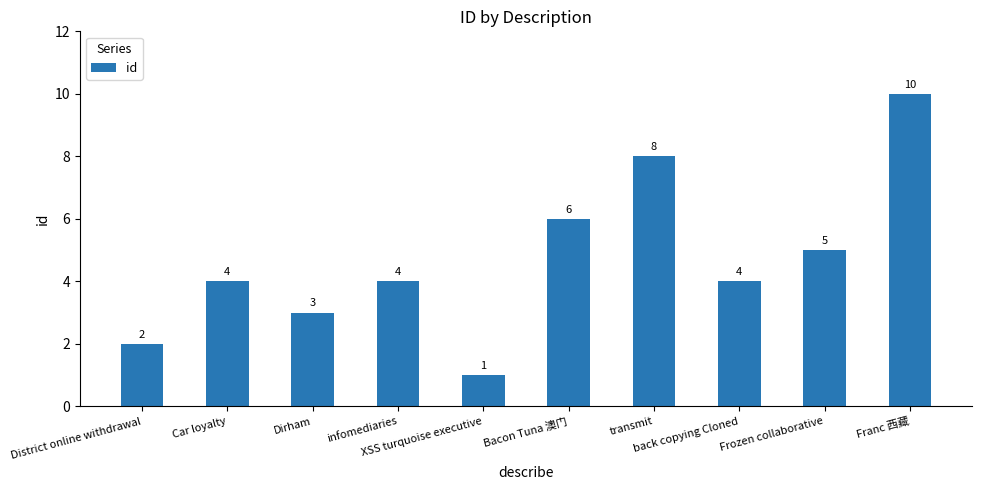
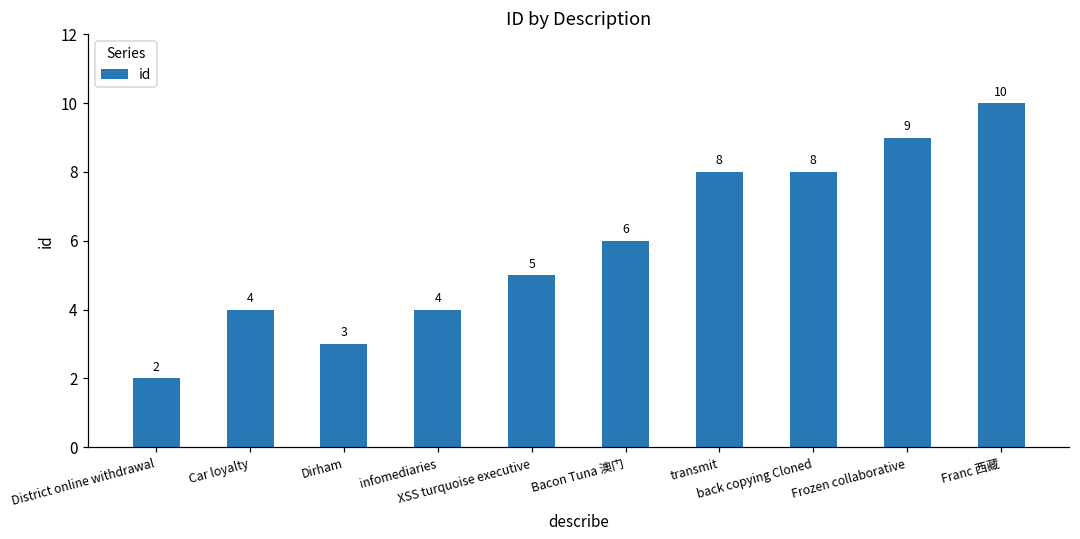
XSS turquoise executive: 1 -> 5
back copying Cloned: 4 -> 8
Frozen collaborative: 5 -> 9
